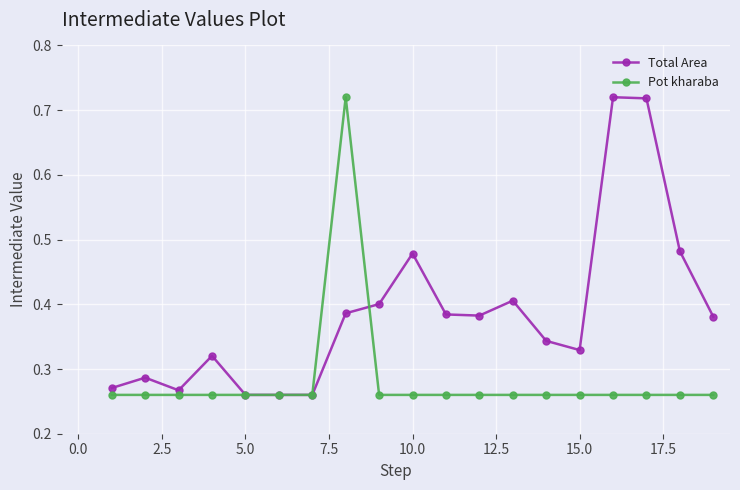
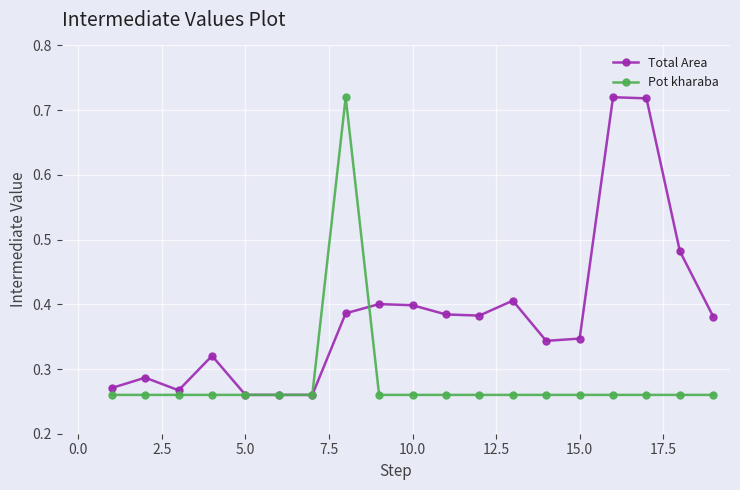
Total Area, 10.0: 0.48 -> 0.40
Total Area, 15.0: 0.33 -> 0.35
